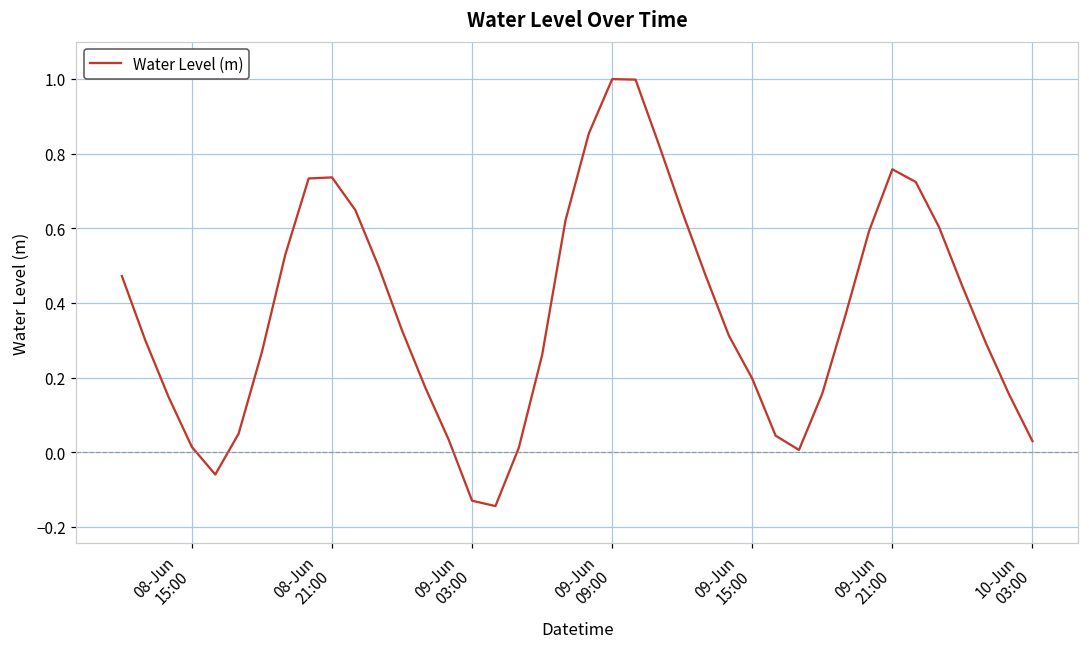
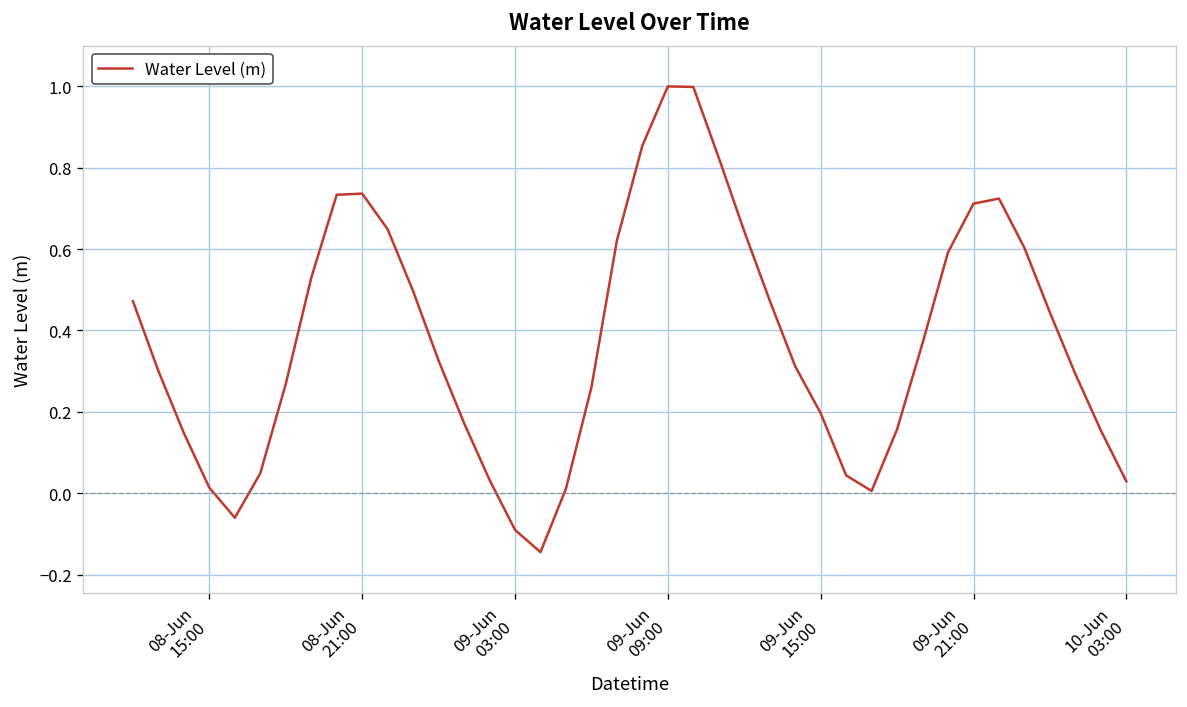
09-Jun 03:00: -0.13 -> -0.09
09-Jun 21:00: 0.76 -> 0.71
